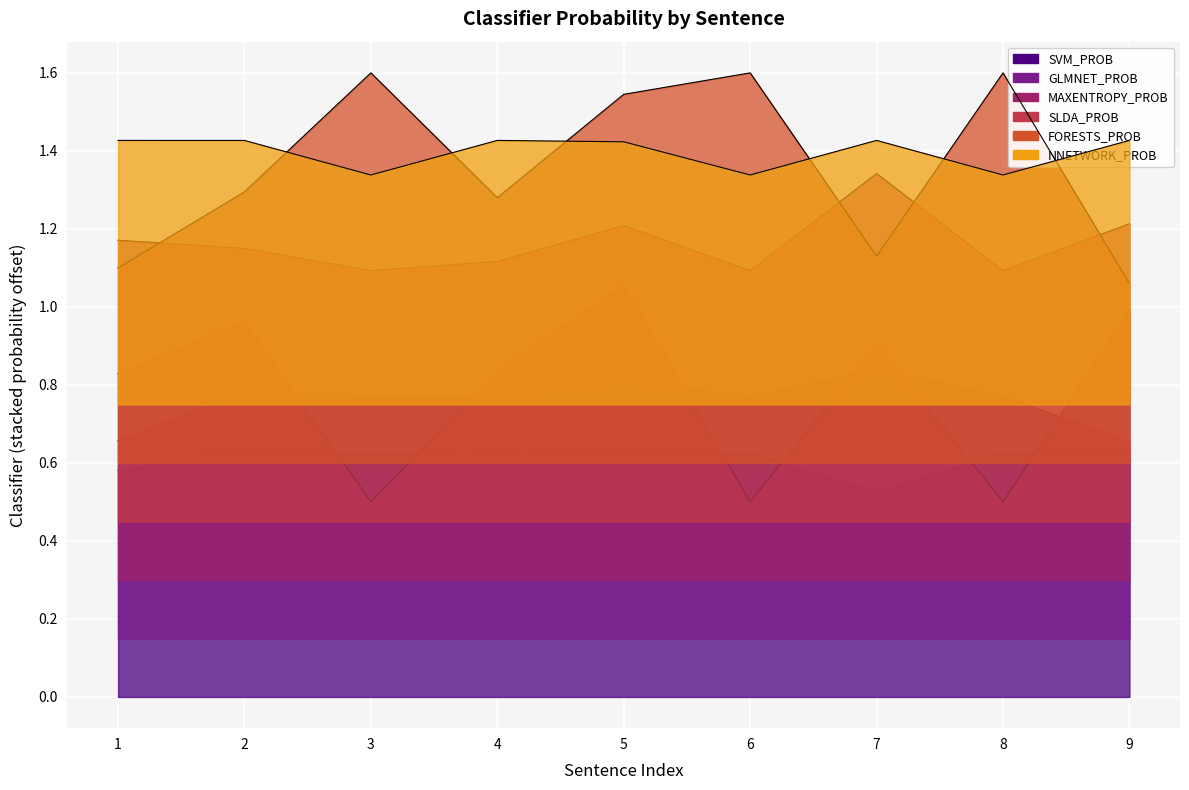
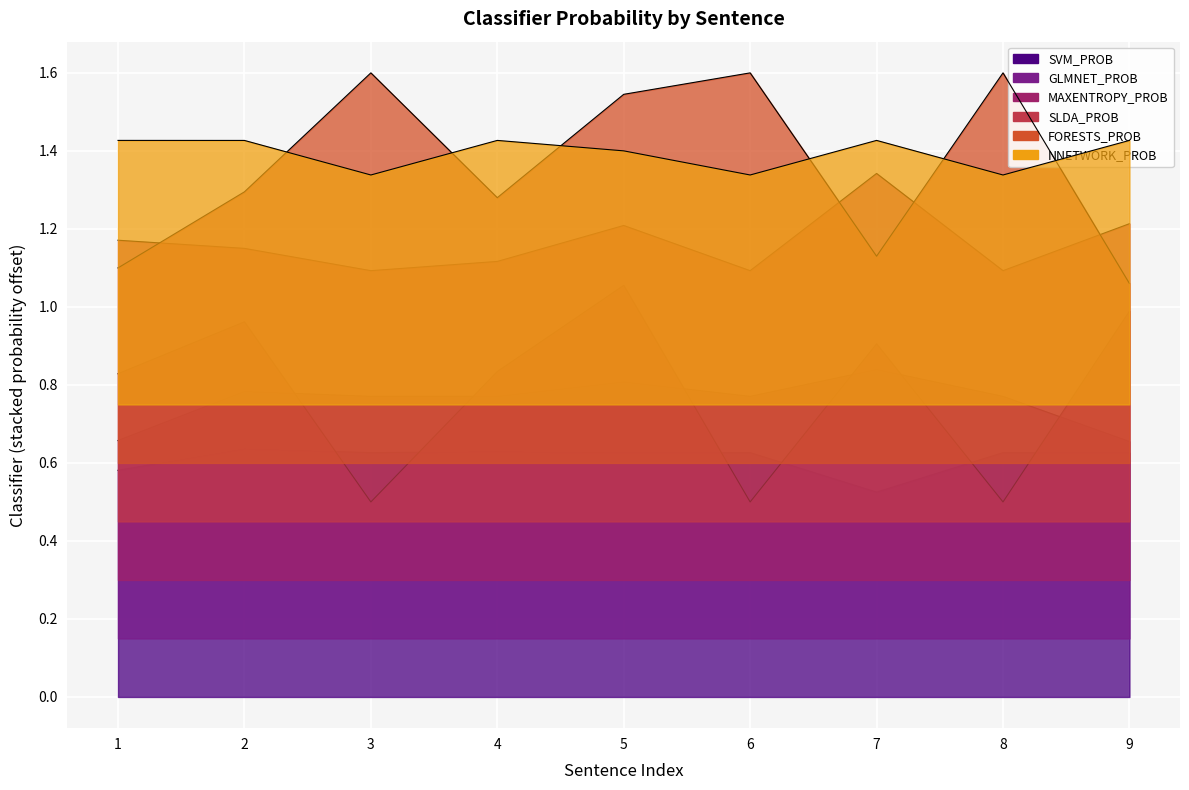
NNETWORK_PROB, 5: 1.42 -> 1.40
